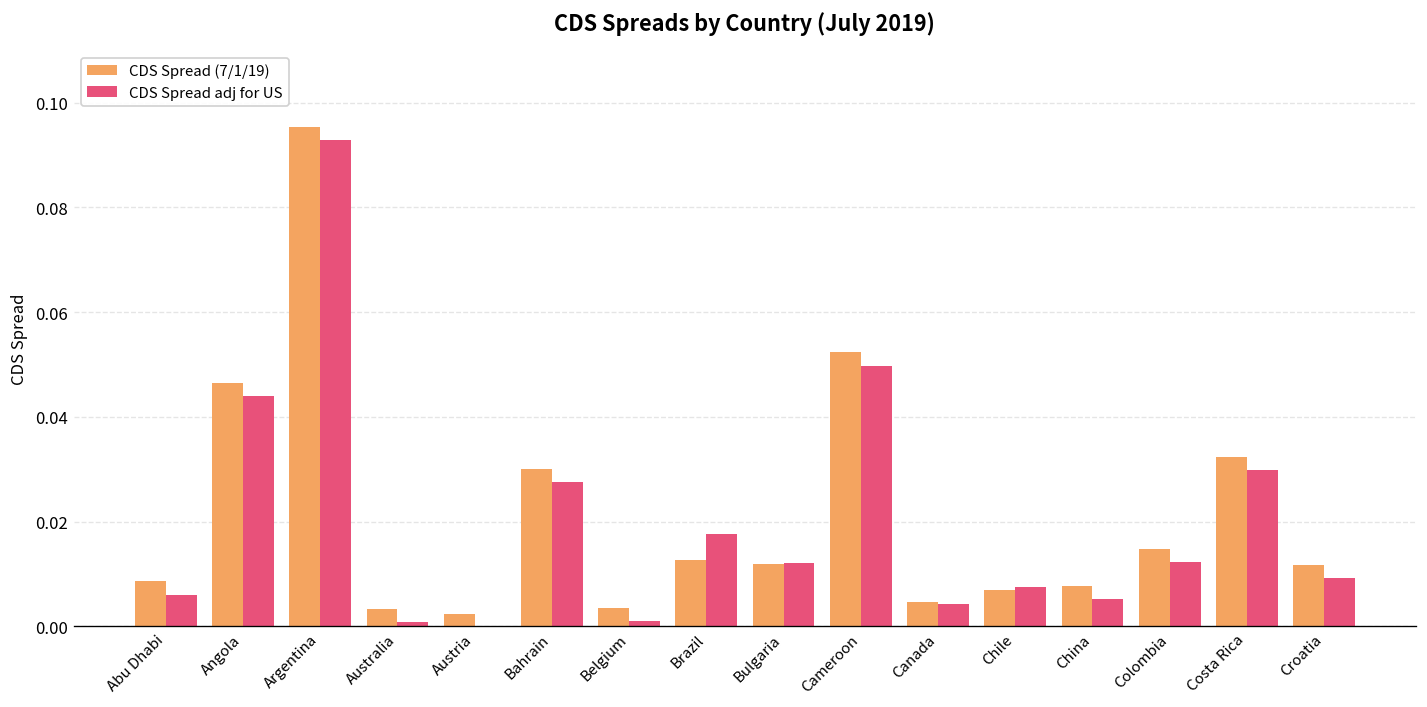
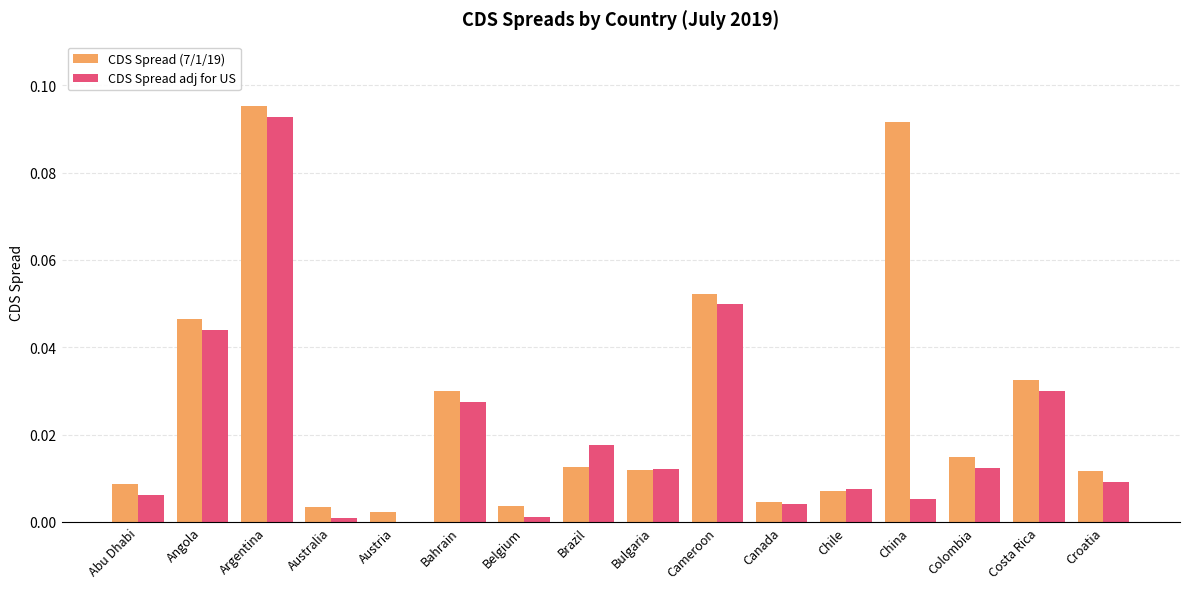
CDS Spread (7/1/19), China: 0.008 -> 0.092
